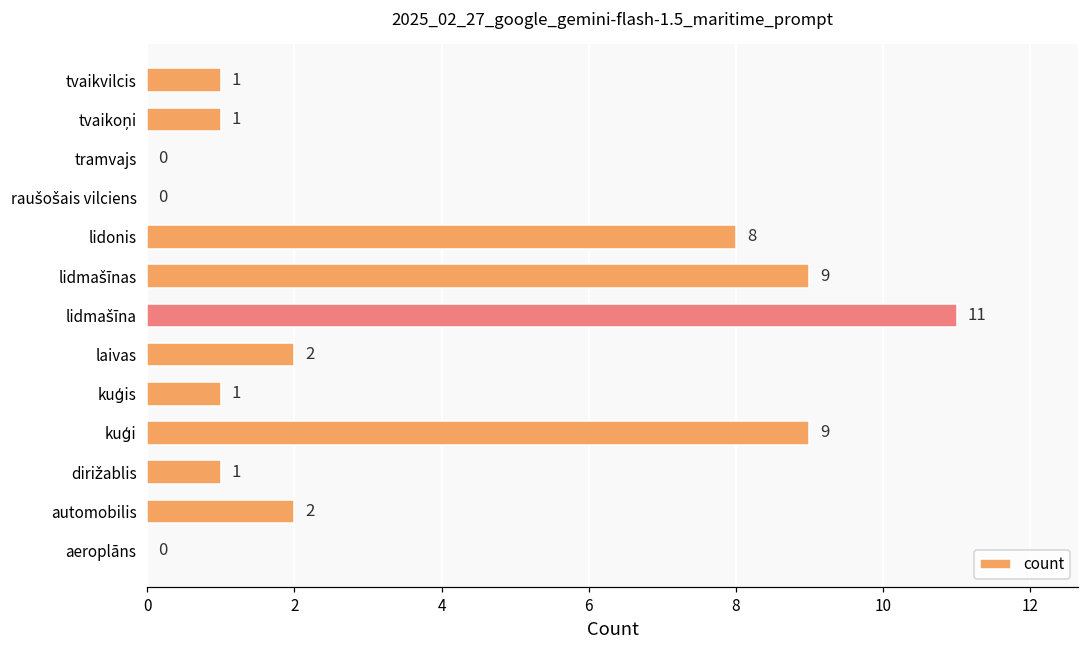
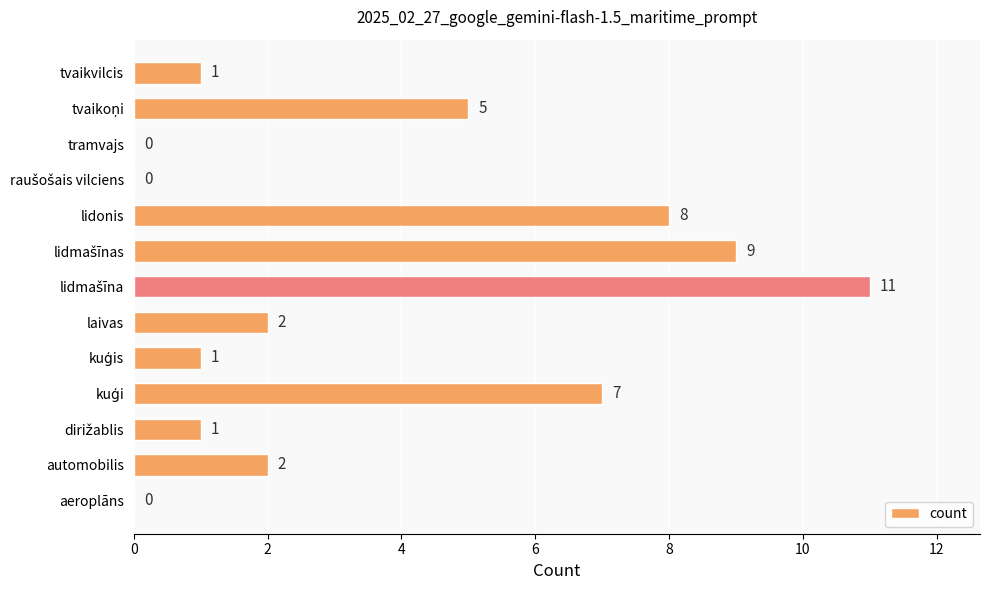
tvaikoņi: 1 -> 5
kuģi: 9 -> 7
